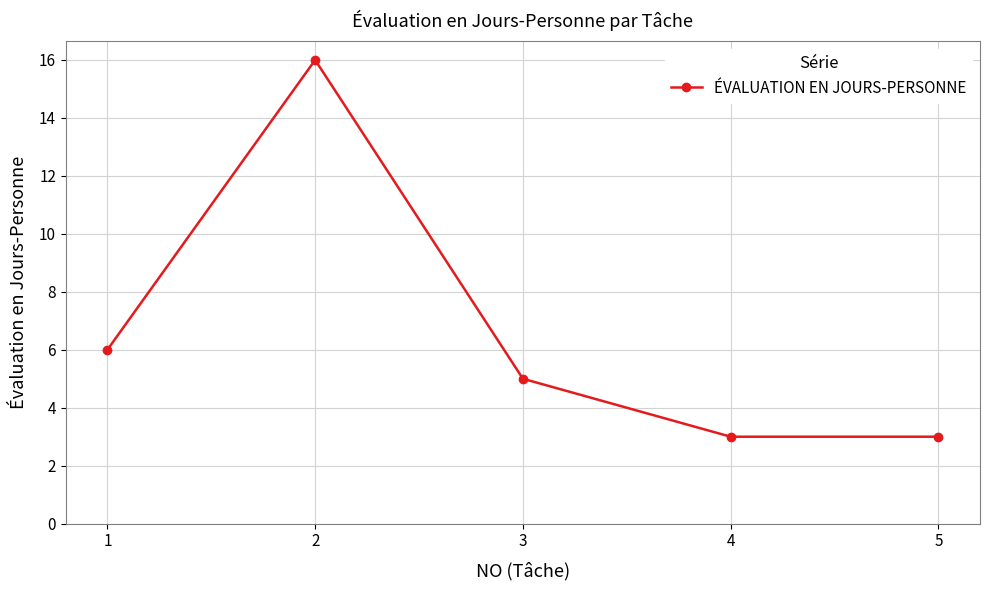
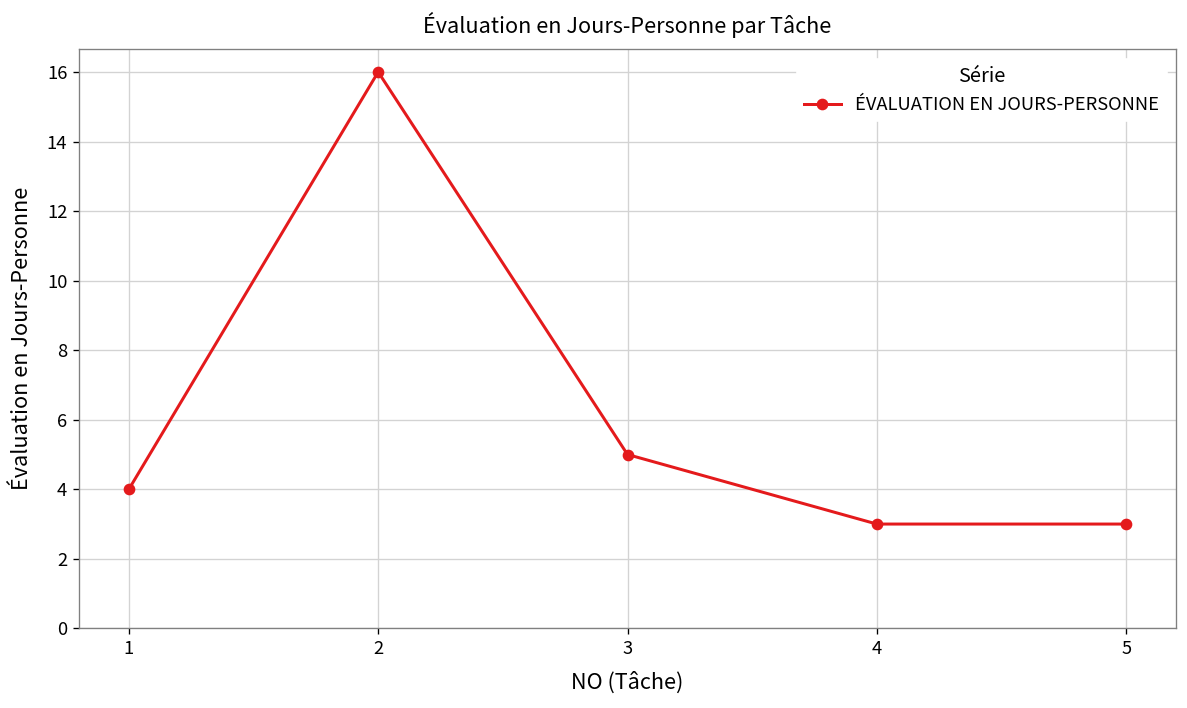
1: 6 -> 4
